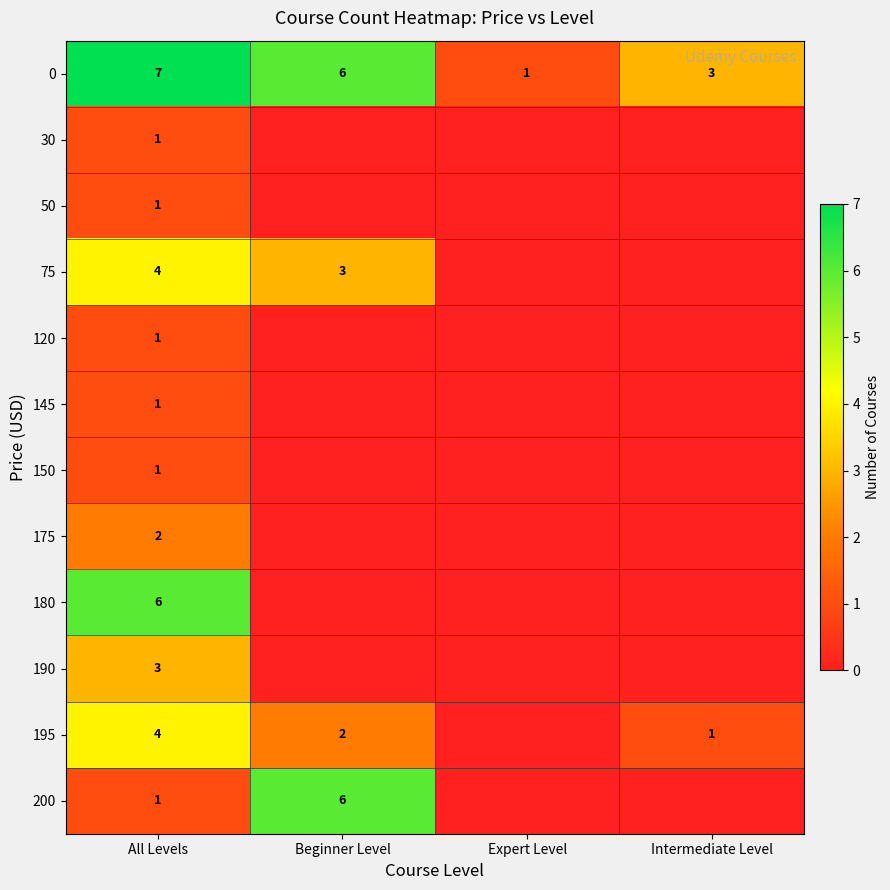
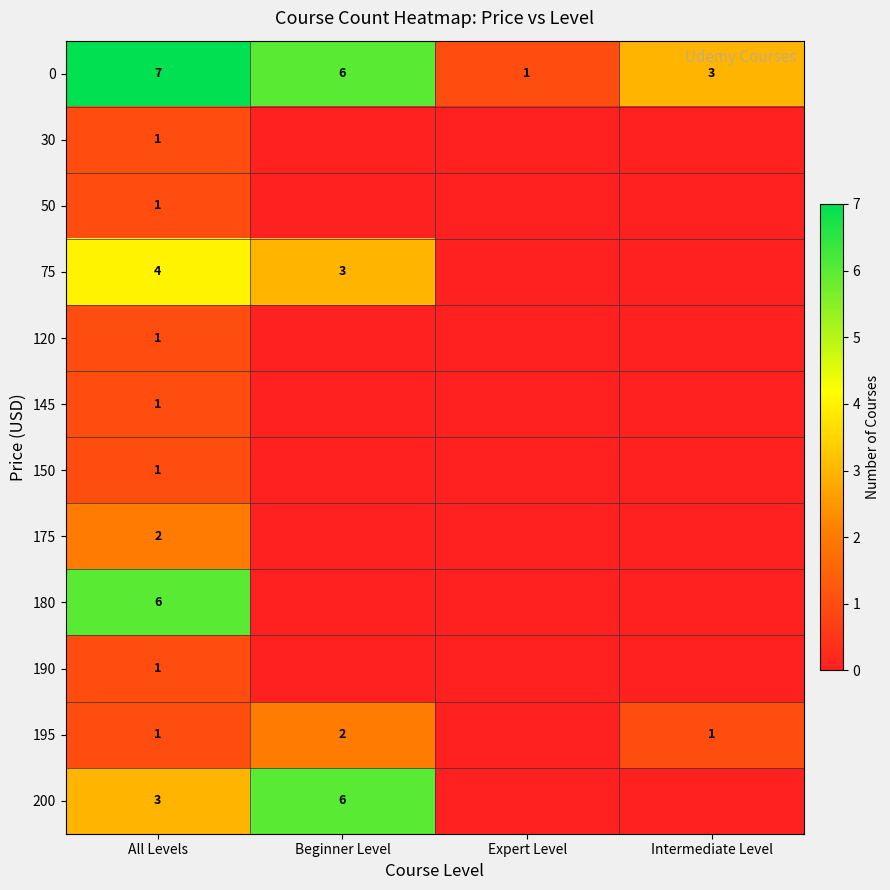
190, All Levels: 3 -> 1
195, All Levels: 4 -> 1
200, All Levels: 1 -> 3
